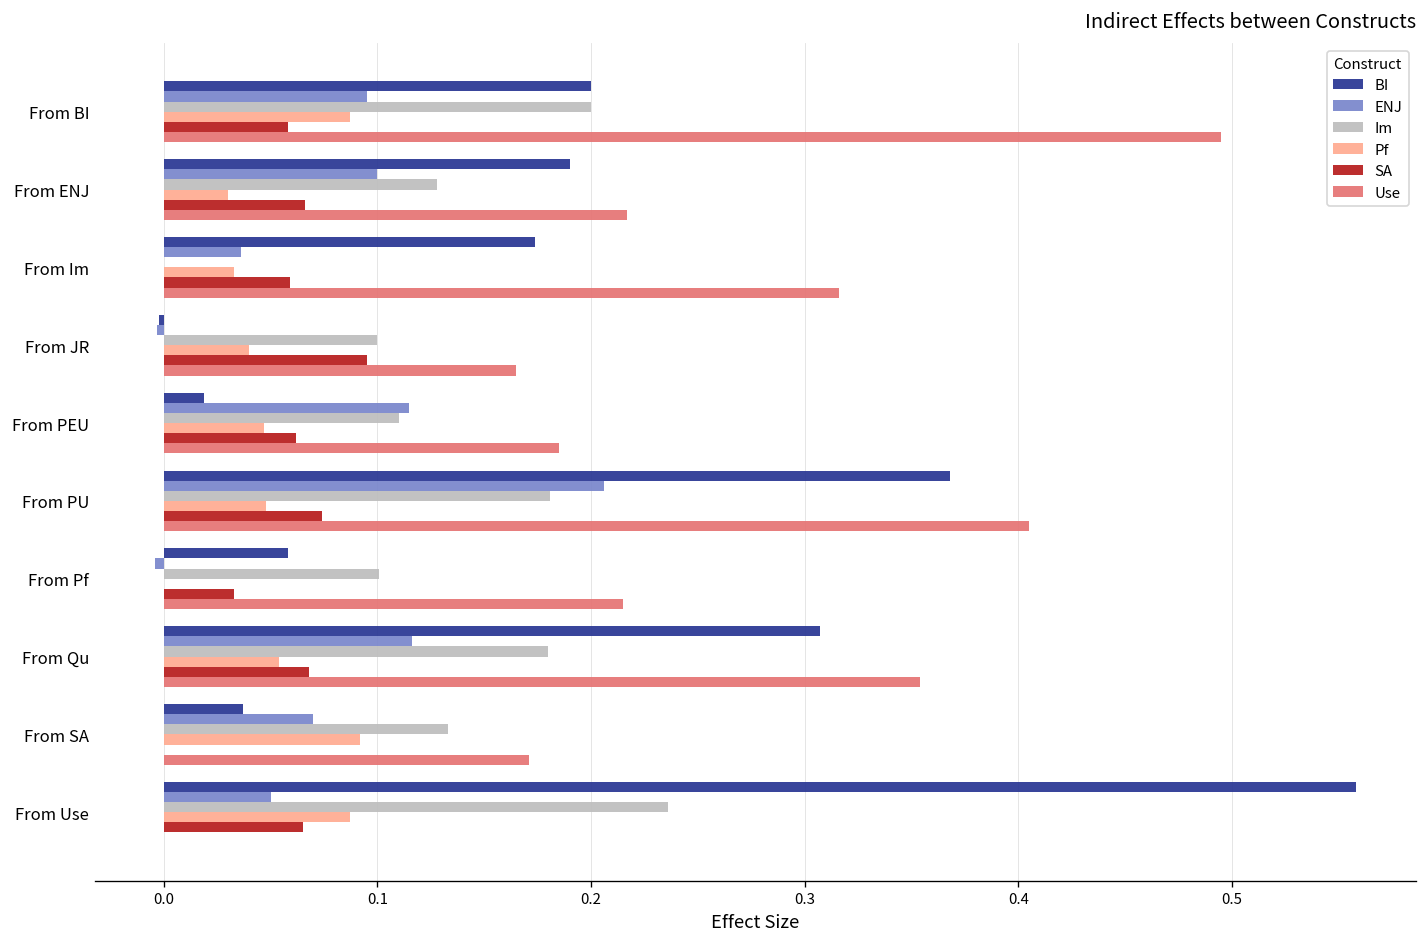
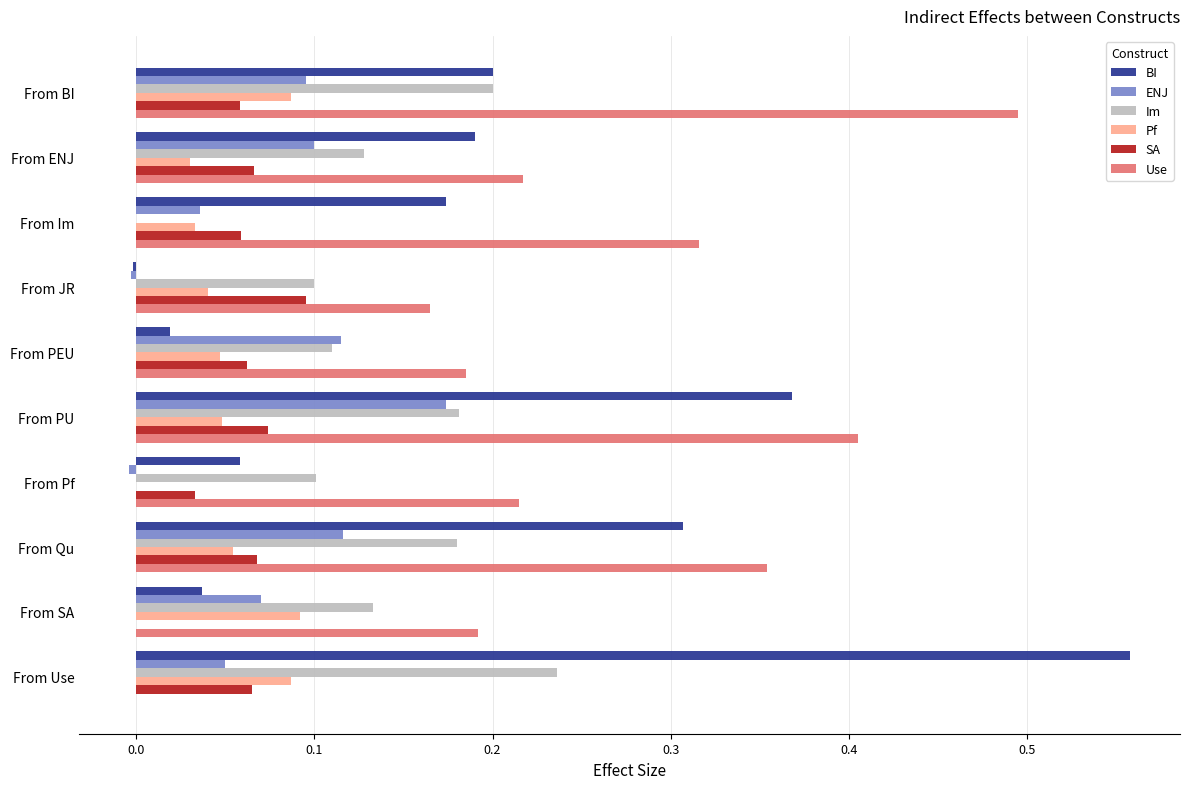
ENJ, From PU: 0.206 -> 0.174
Use, From SA: 0.171 -> 0.192
